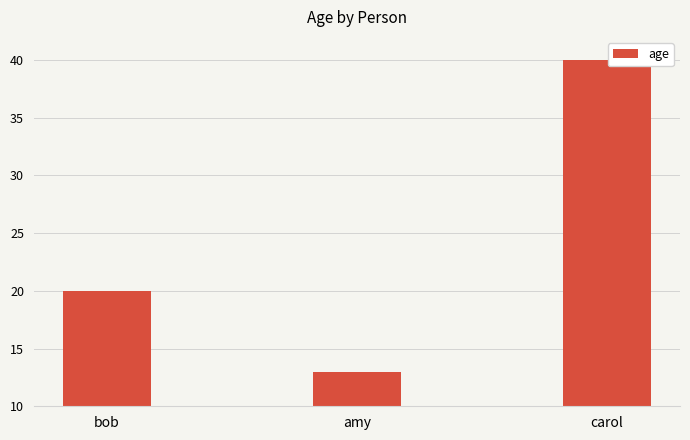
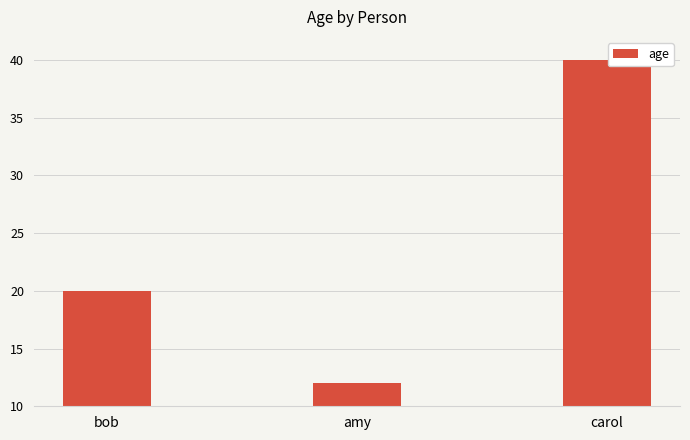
amy: 13 -> 12
